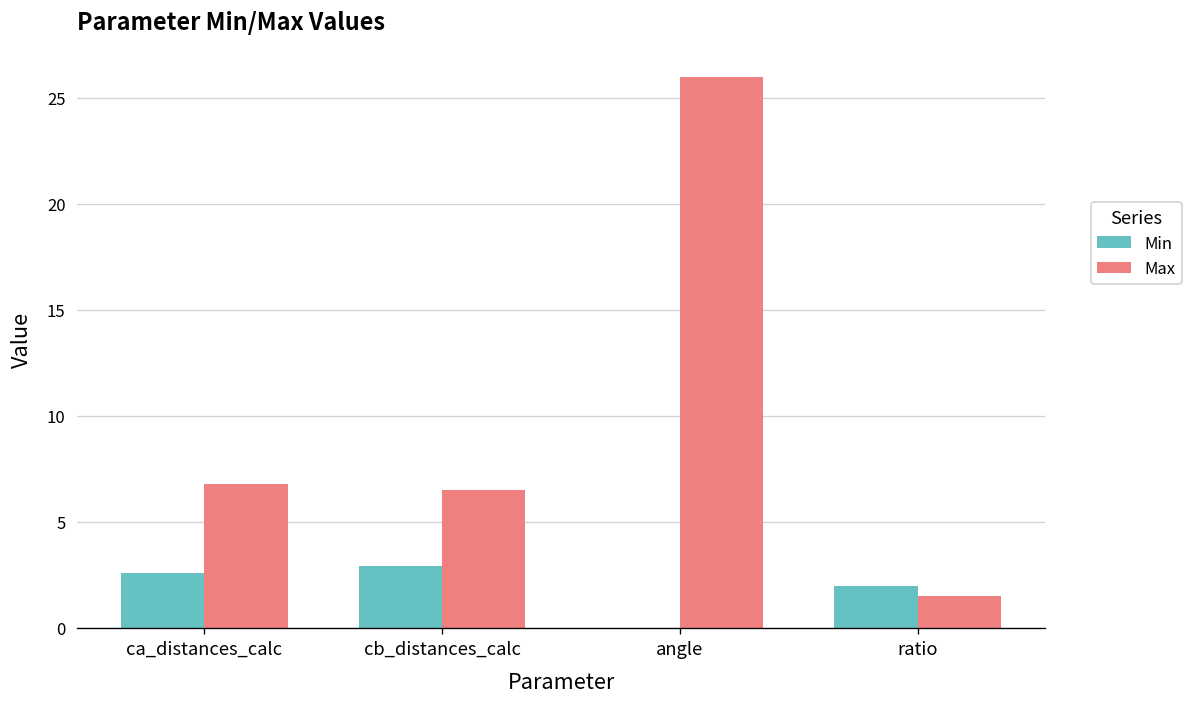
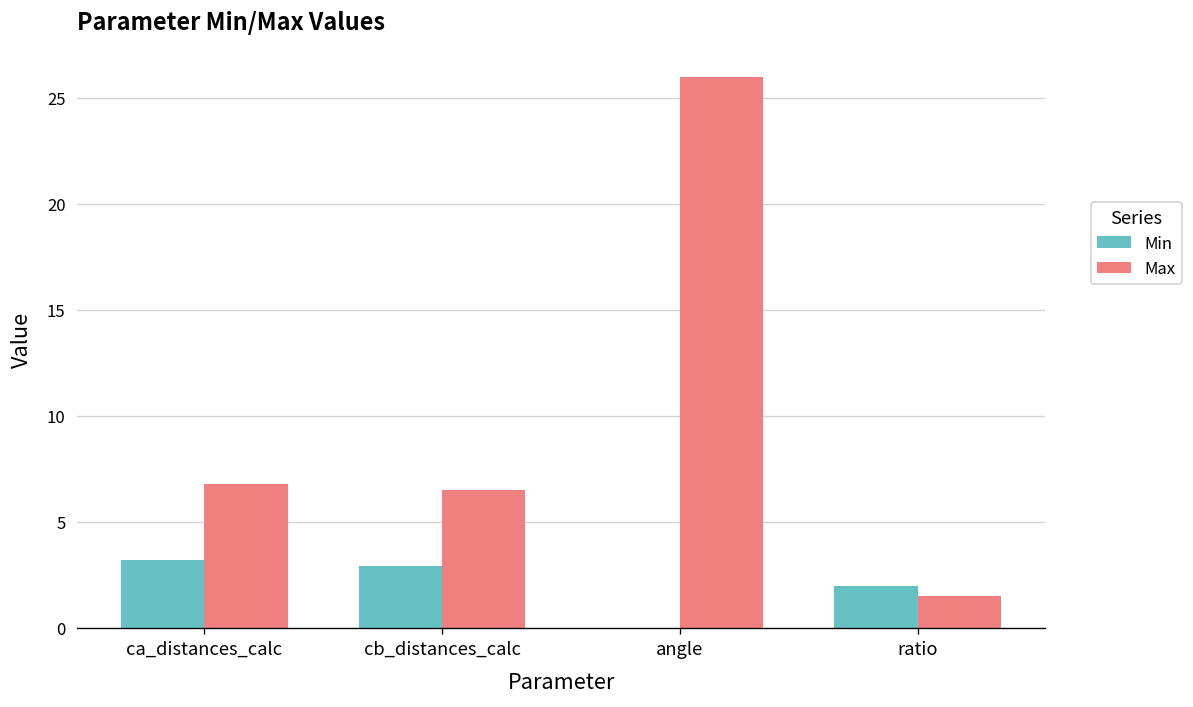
Min, ca_distances_calc: 2.6 -> 3.2
